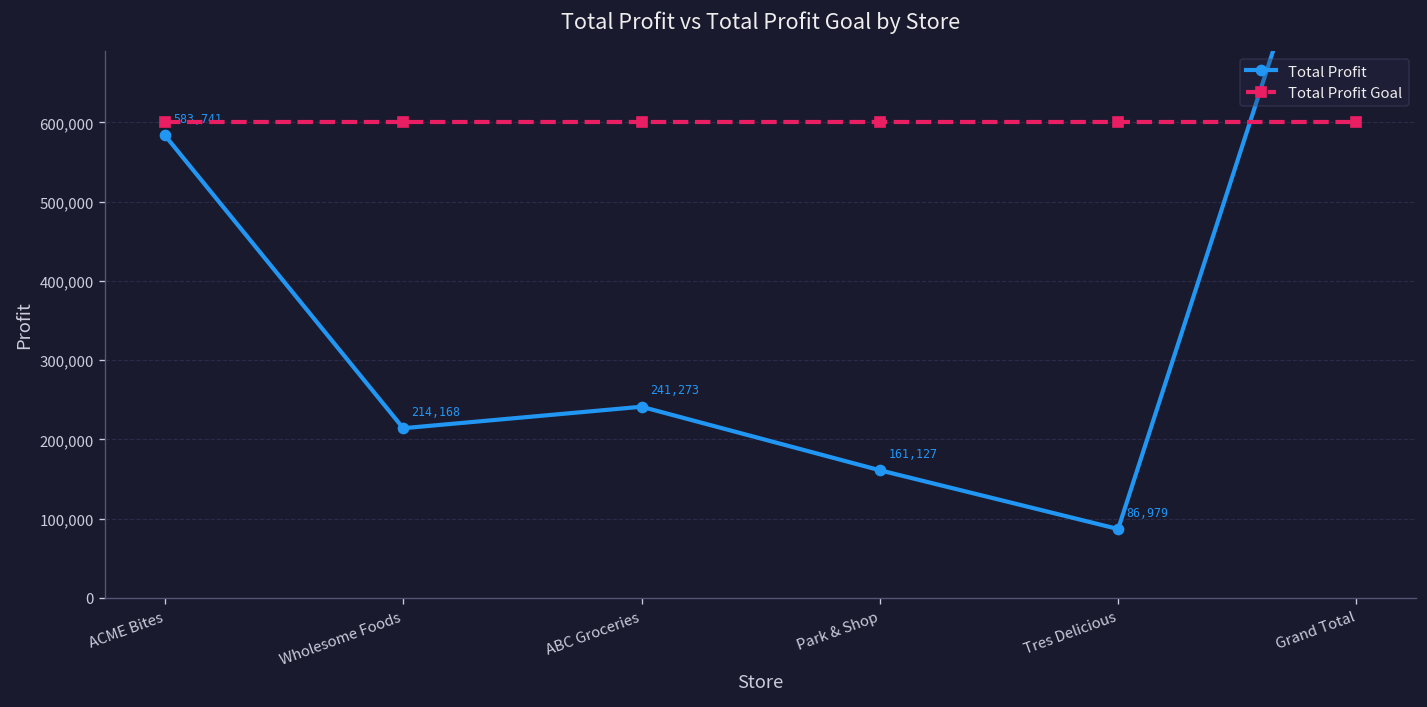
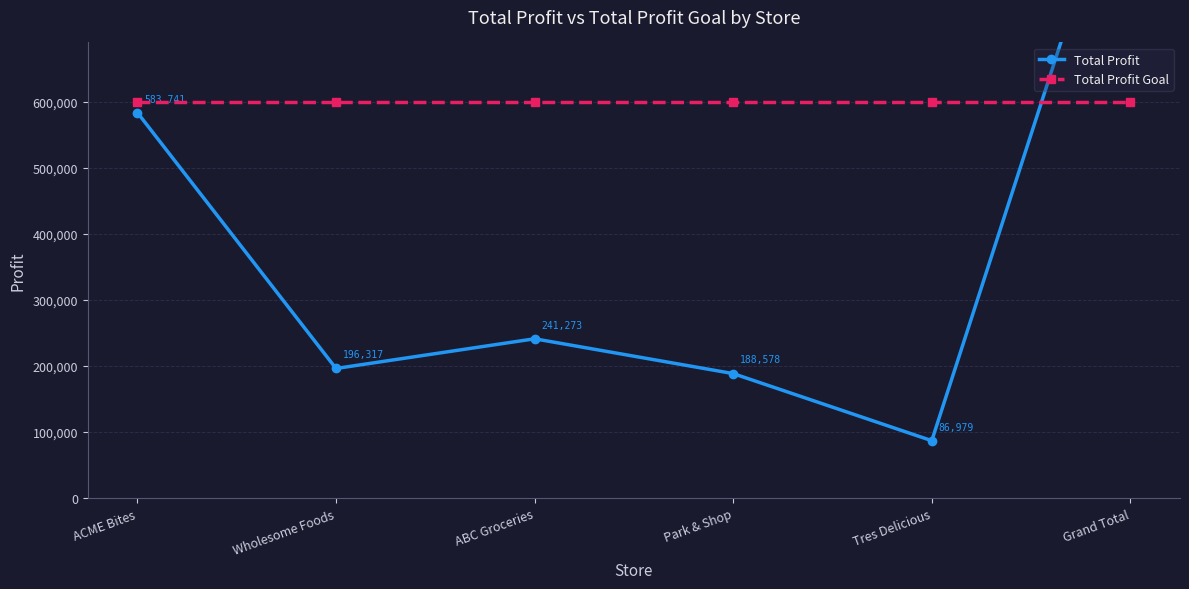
Total Profit, Wholesome Foods: 214,168 -> 196,317
Total Profit, Park & Shop: 161,127 -> 188,578
